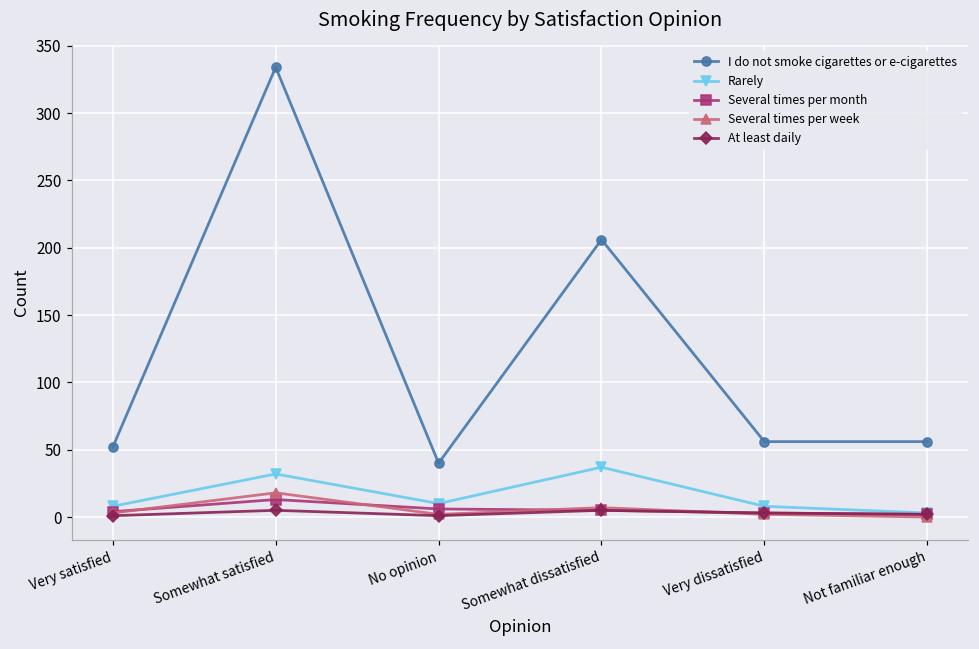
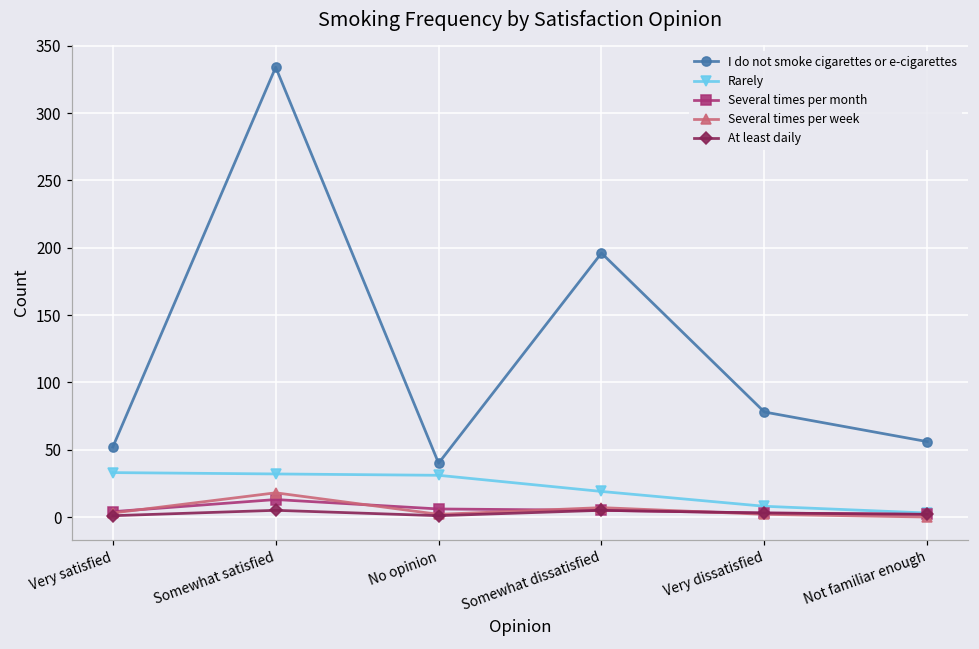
Rarely, Very satisfied: 8 -> 33
Rarely, No opinion: 10 -> 31
I do not smoke cigarettes or e-cigarettes, Somewhat dissatisfied: 206 -> 196
Rarely, Somewhat dissatisfied: 37 -> 19
I do not smoke cigarettes or e-cigarettes, Very dissatisfied: 56 -> 78
